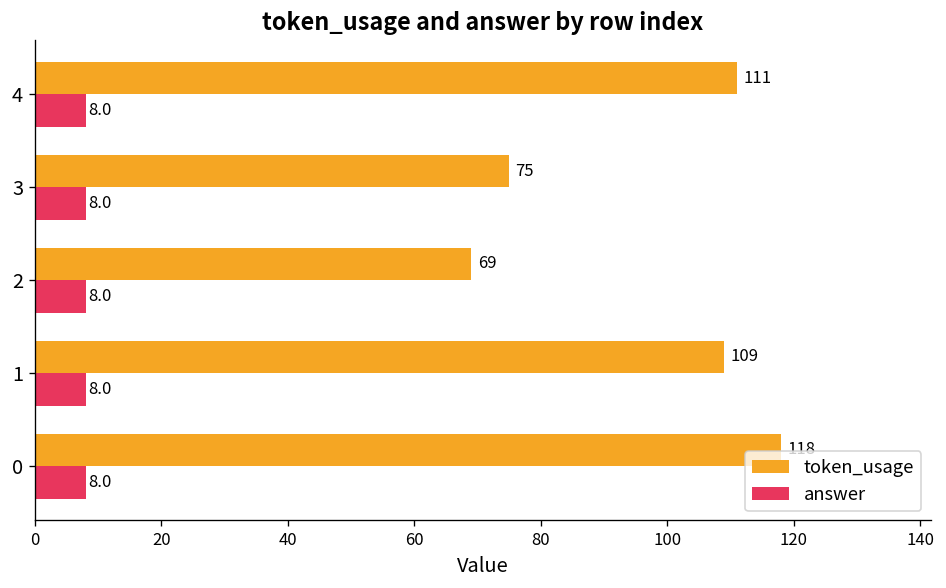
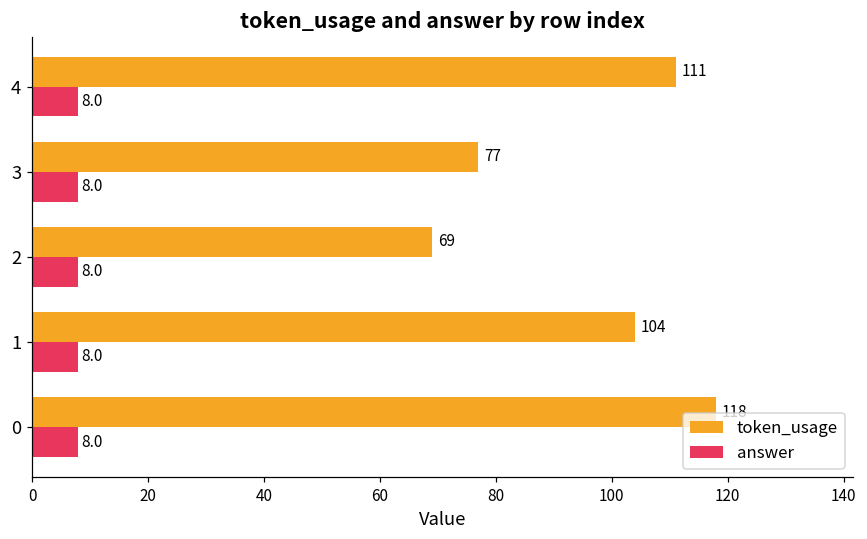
token_usage, 3: 75 -> 77
token_usage, 1: 109 -> 104
